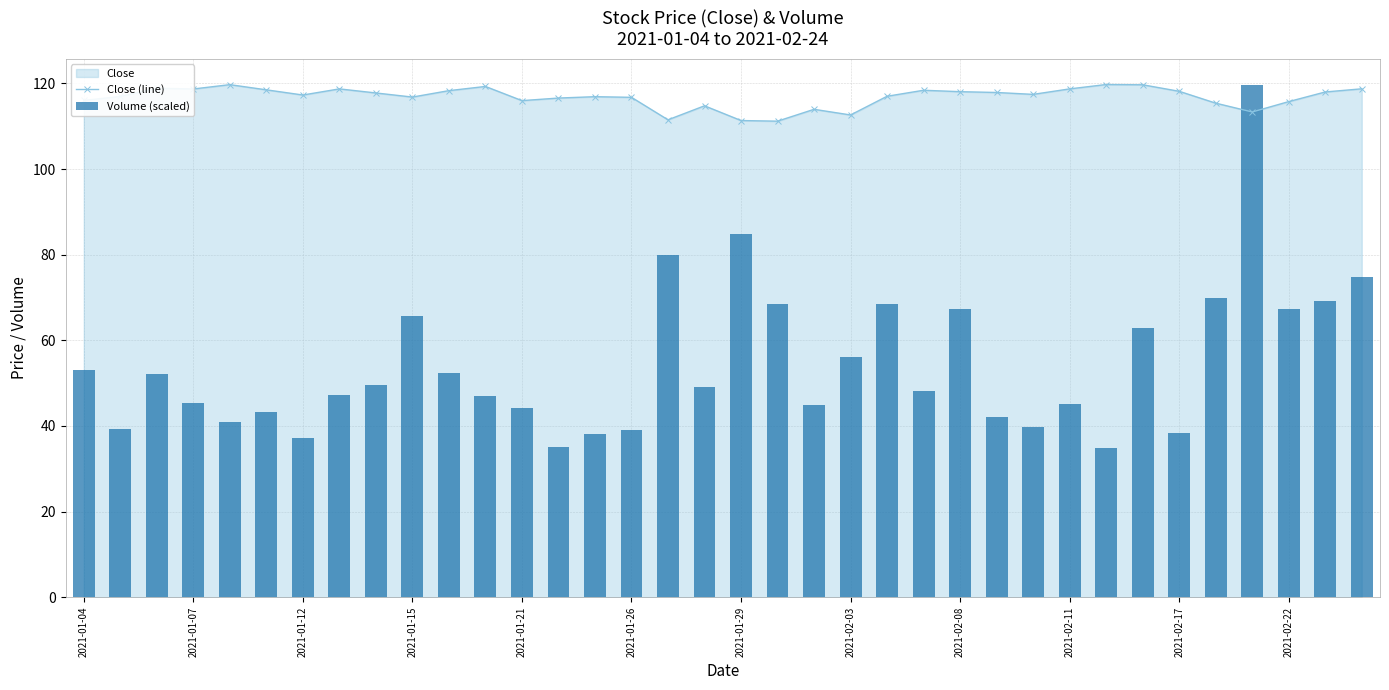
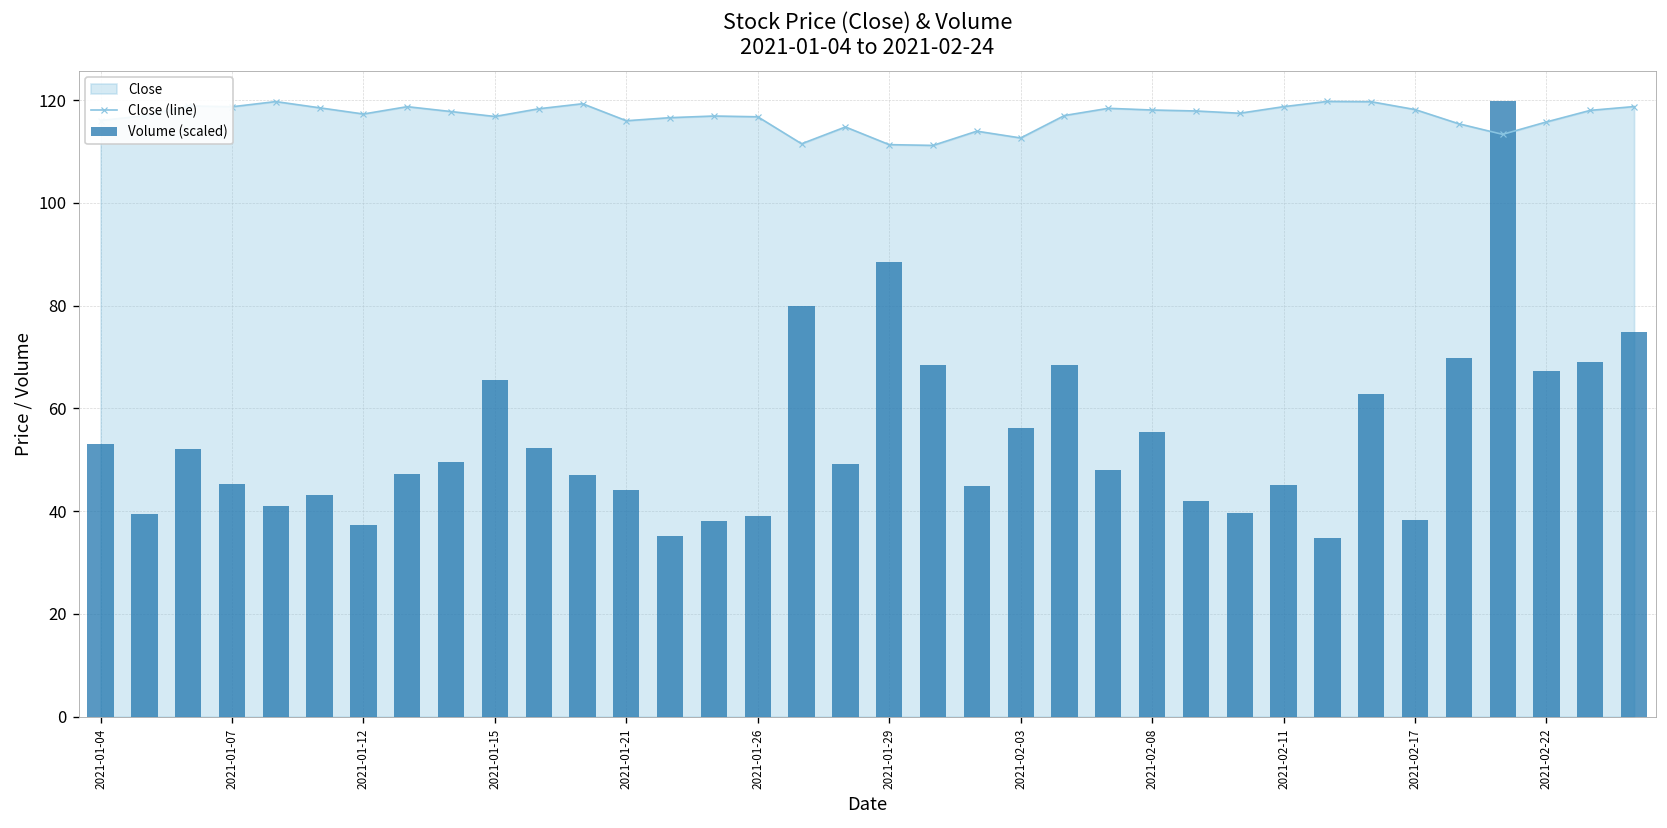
Volume (scaled), 2021-01-29: 85 -> 88
Volume (scaled), 2021-02-08: 67 -> 55
